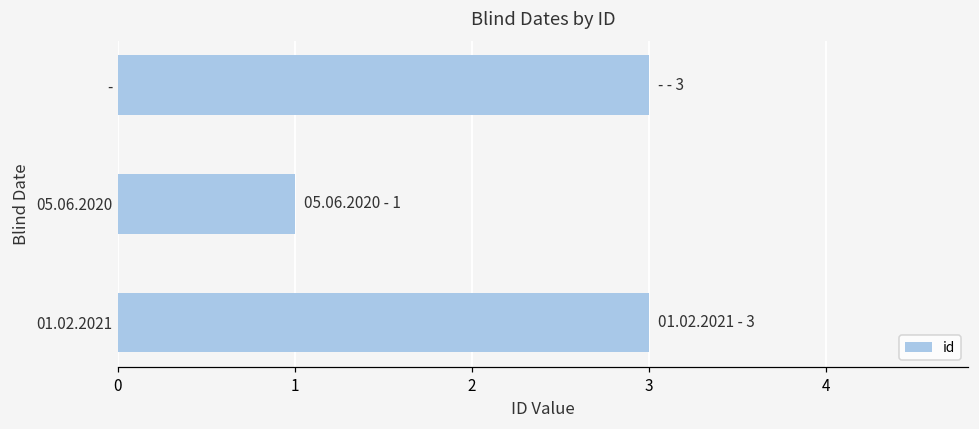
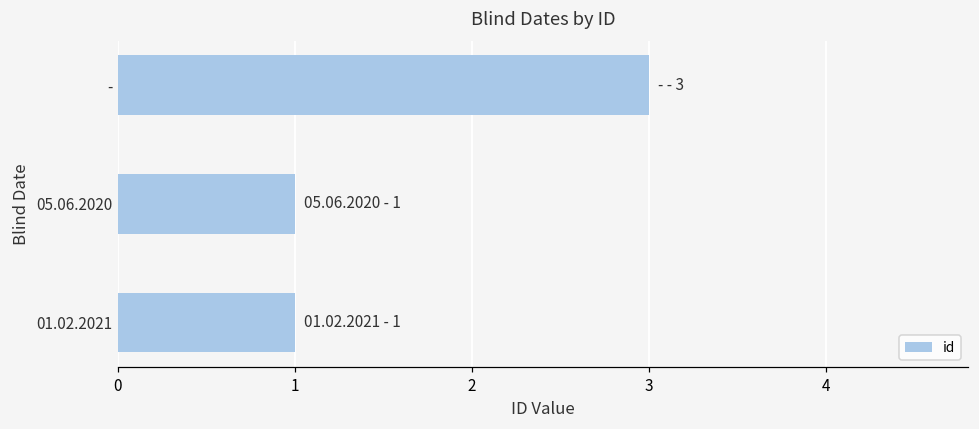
01.02.2021: 3 -> 1
